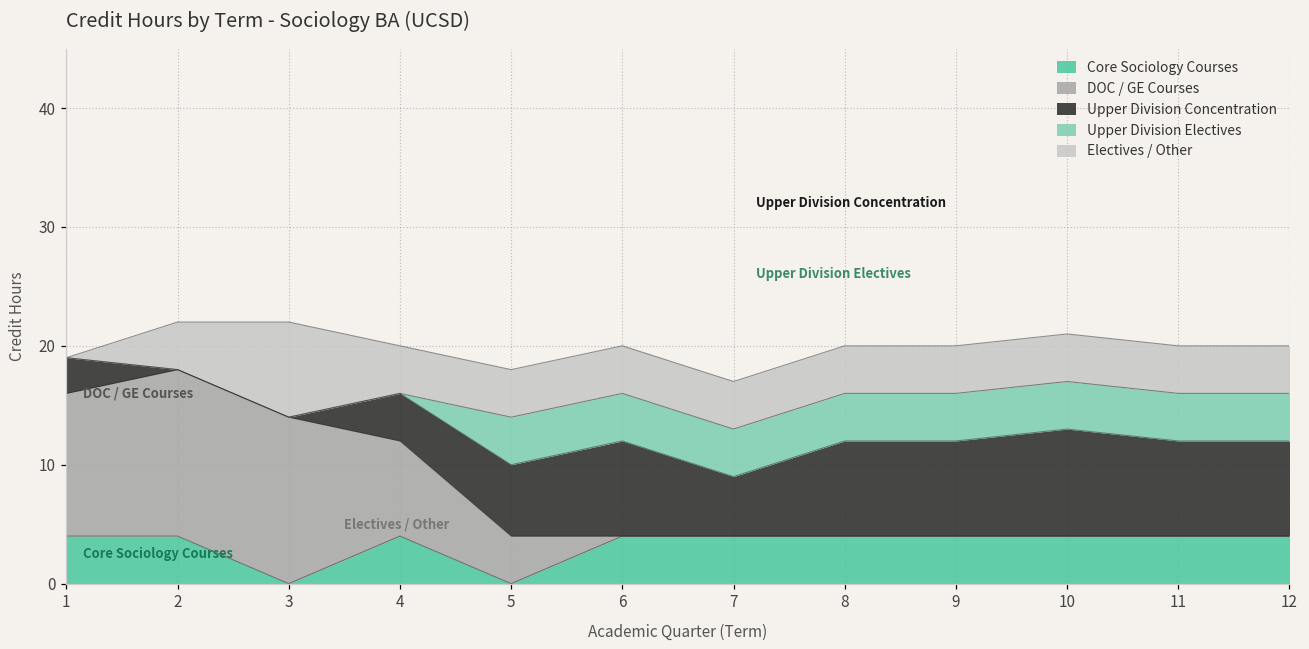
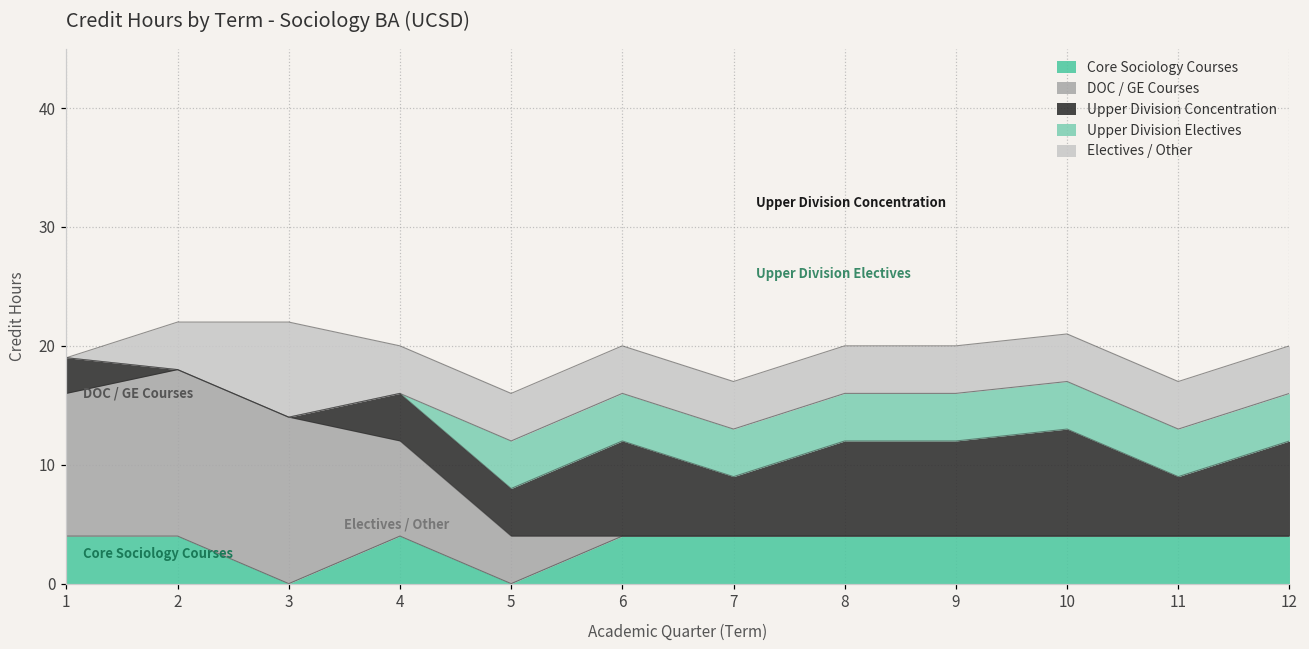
Upper Division Concentration, 5: 6 -> 4
Upper Division Concentration, 11: 8 -> 5
